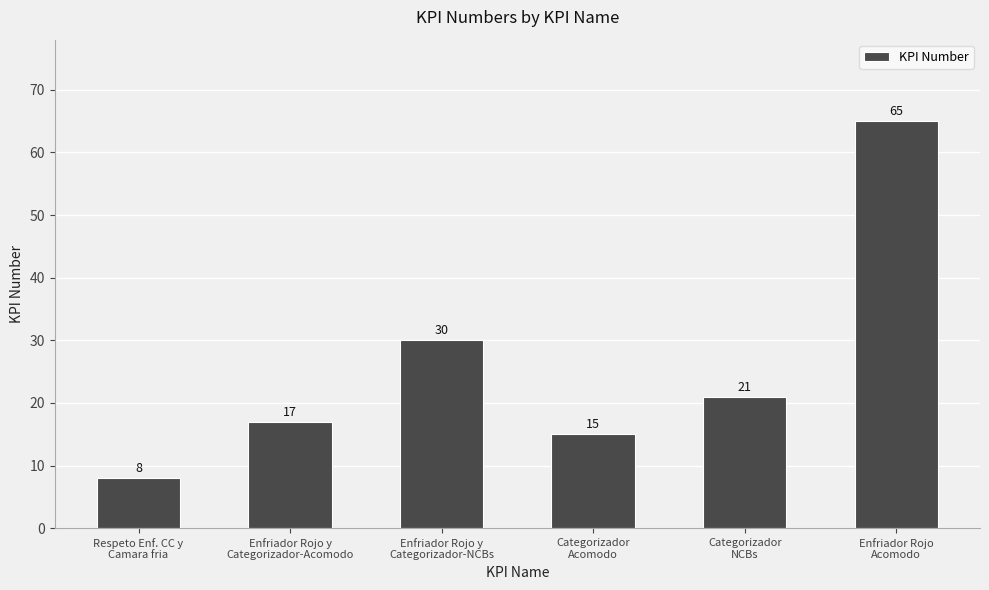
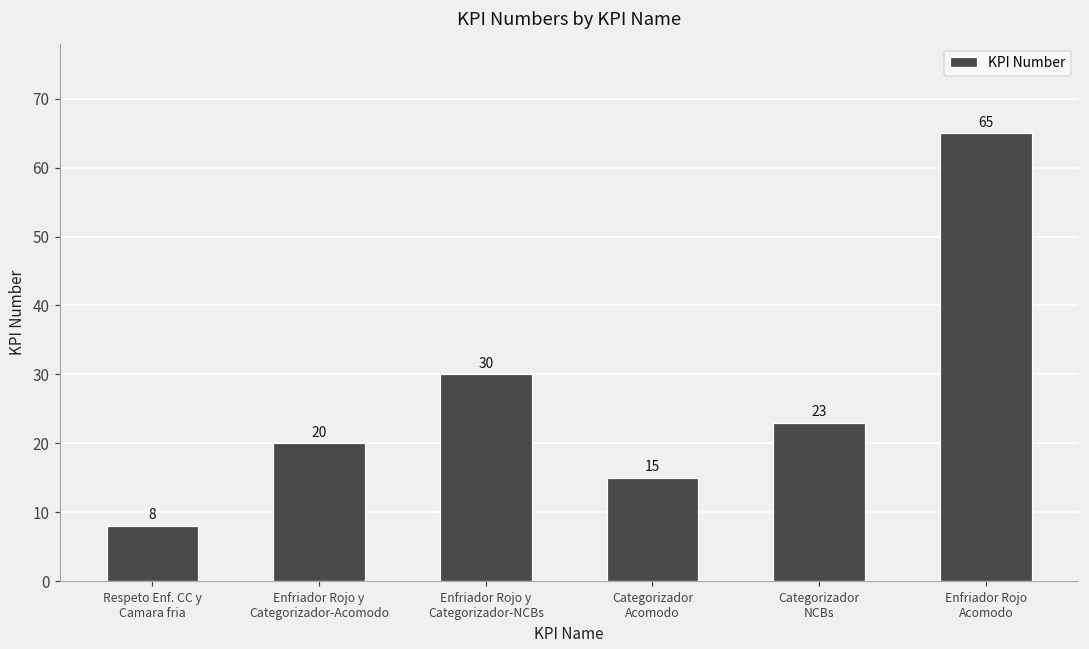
Enfriador Rojo y Categorizador-Acomodo: 17 -> 20
Categorizador NCBs: 21 -> 23
